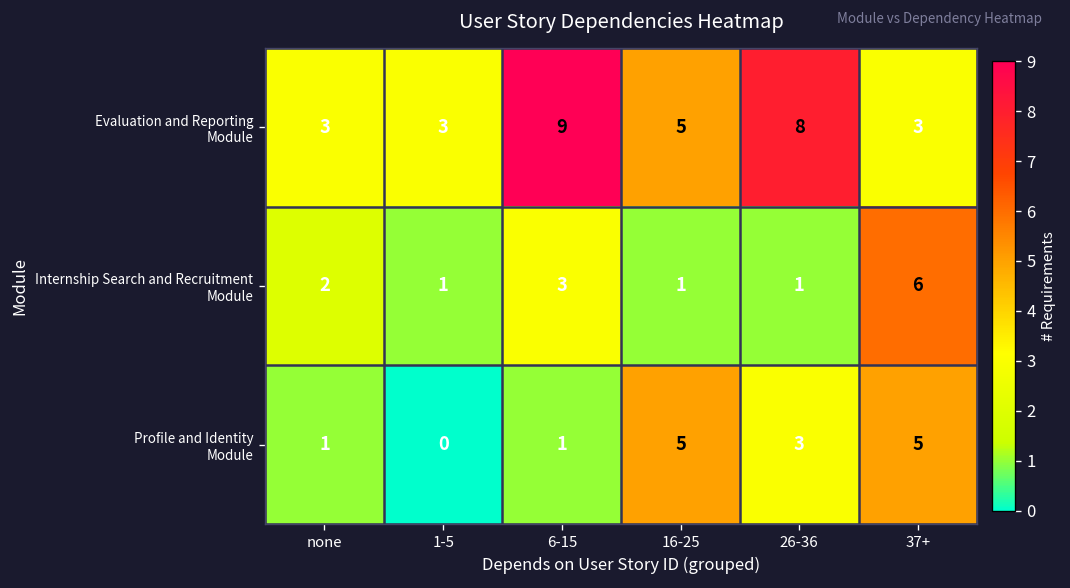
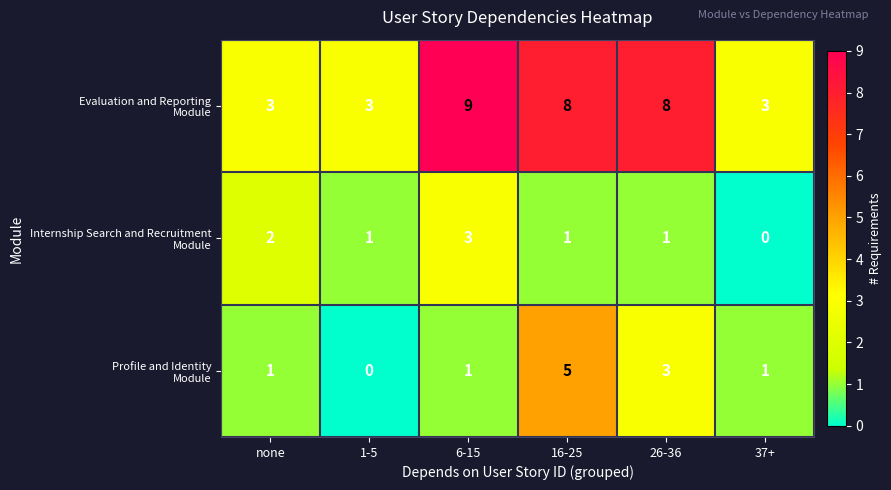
Evaluation and Reporting Module, 16-25: 5 -> 8
Internship Search and Recruitment Module, 37+: 6 -> 0
Profile and Identity Module, 37+: 5 -> 1
